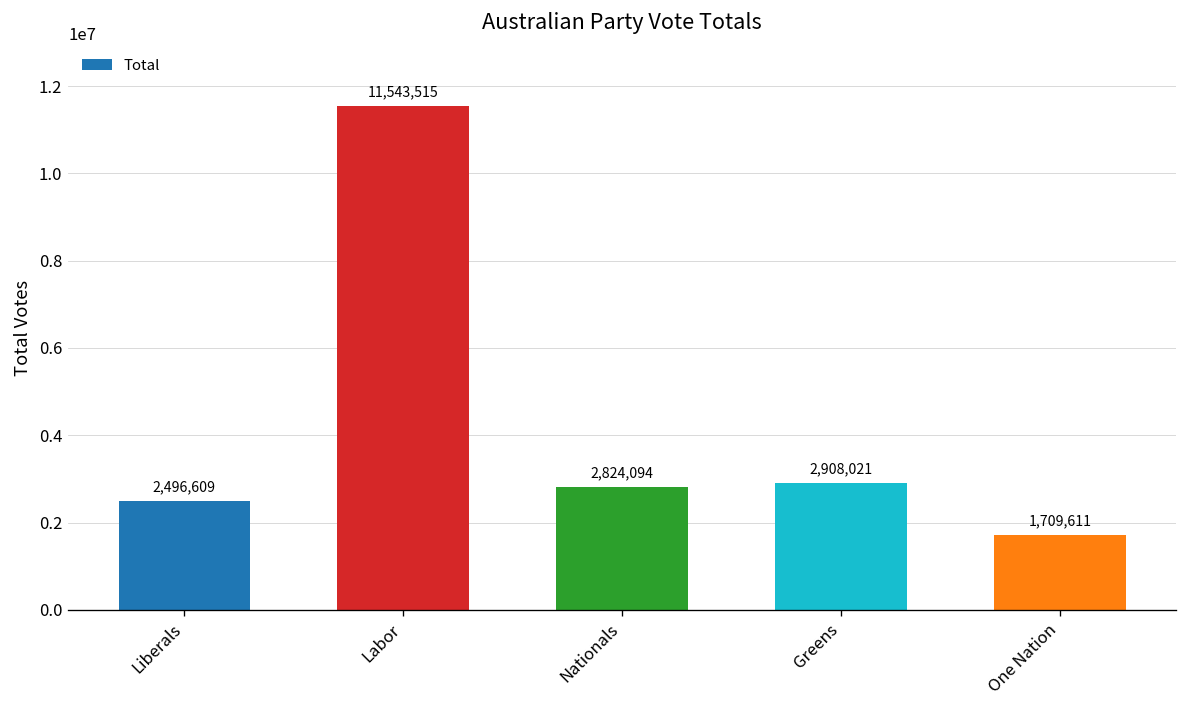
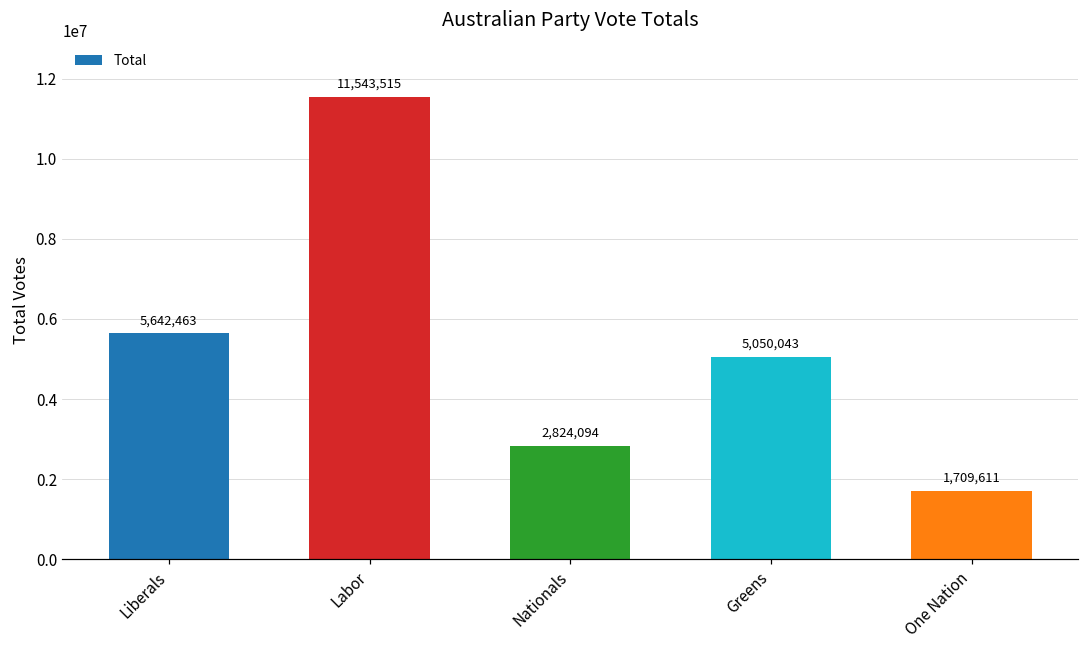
Liberals: 2,496,609 -> 5,642,463
Greens: 2,908,021 -> 5,050,043
